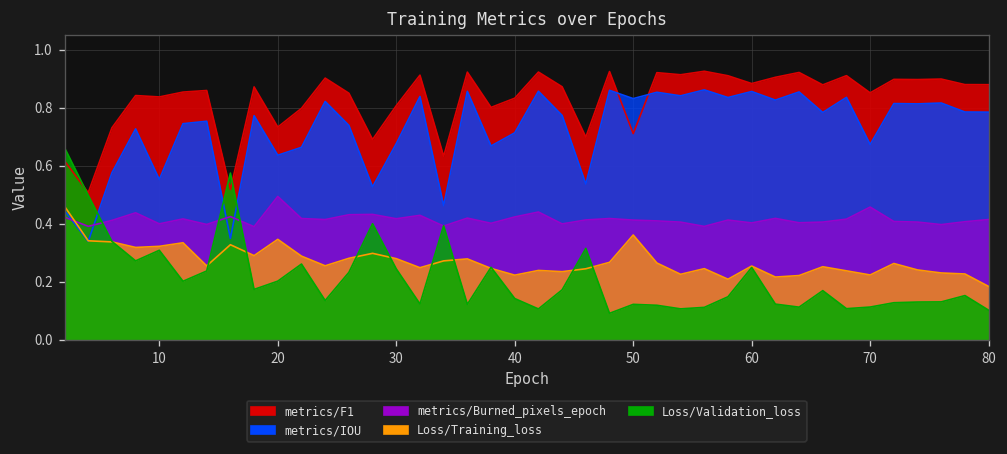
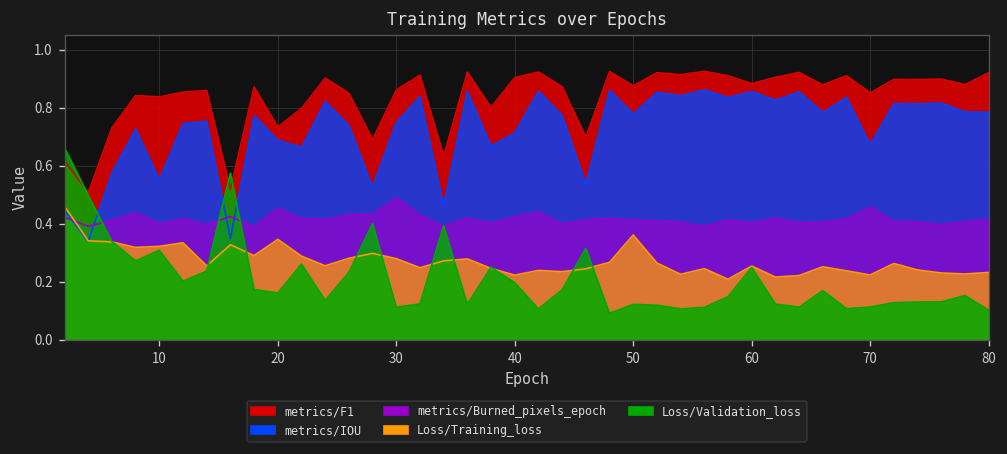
metrics/IOU, 20: 0.64 -> 0.69
metrics/Burned_pixels_epoch, 20: 0.49 -> 0.45
Loss/Validation_loss, 20: 0.20 -> 0.16
metrics/F1, 30: 0.81 -> 0.86
metrics/IOU, 30: 0.68 -> 0.75
metrics/Burned_pixels_epoch, 30: 0.42 -> 0.49
Loss/Validation_loss, 30: 0.24 -> 0.11
metrics/F1, 40: 0.83 -> 0.90
Loss/Validation_loss, 40: 0.14 -> 0.20
metrics/F1, 50: 0.71 -> 0.88
metrics/IOU, 50: 0.83 -> 0.78
metrics/F1, 80: 0.88 -> 0.92
Loss/Training_loss, 80: 0.18 -> 0.23
